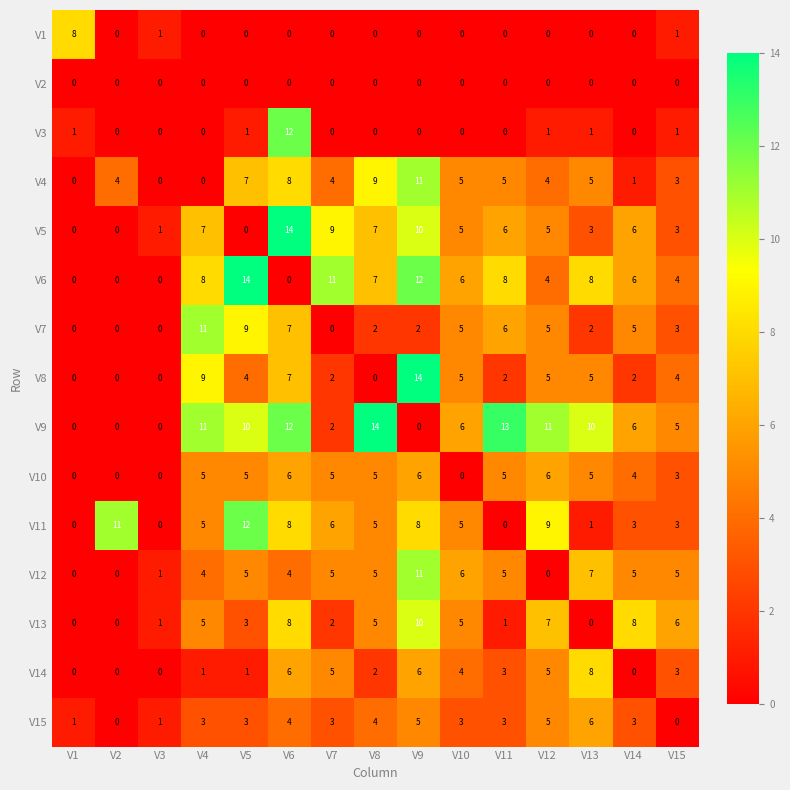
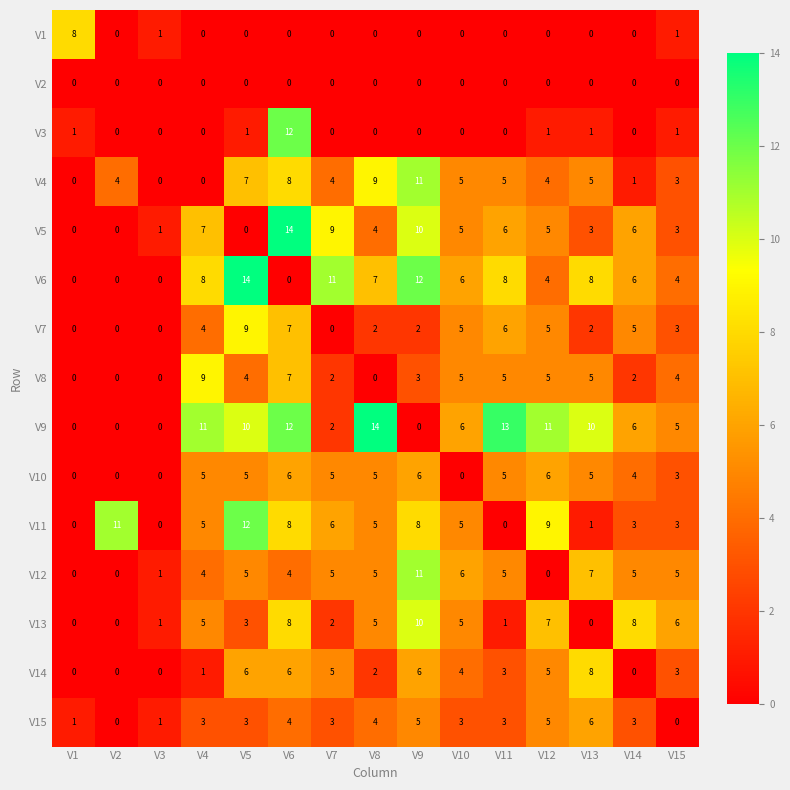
V5, V8: 7 -> 4
V7, V4: 11 -> 4
V8, V9: 14 -> 3
V8, V11: 2 -> 5
V14, V5: 1 -> 6
